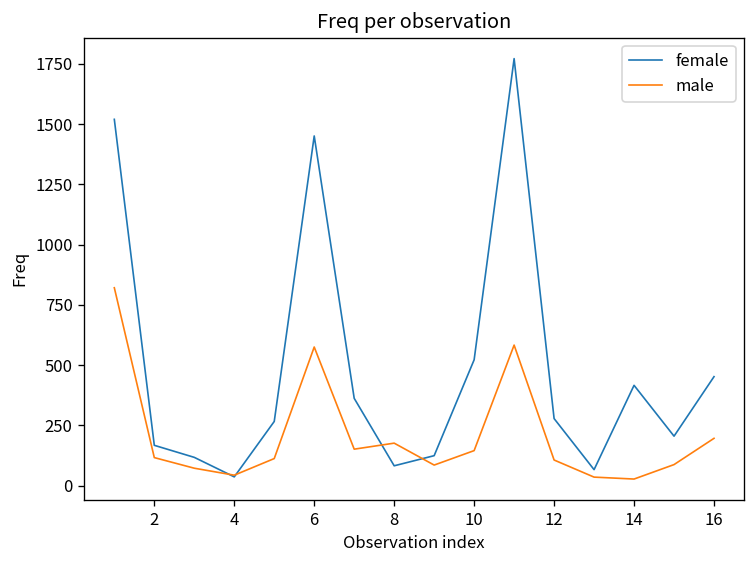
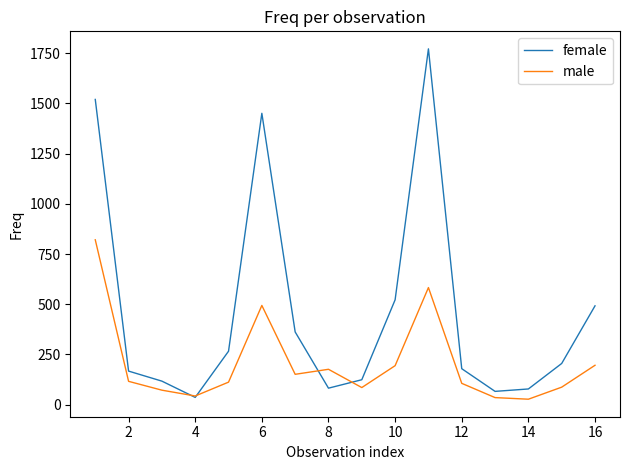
male, 6: 580 -> 490
male, 10: 150 -> 190
female, 12: 280 -> 180
female, 14: 420 -> 80
female, 16: 450 -> 490
